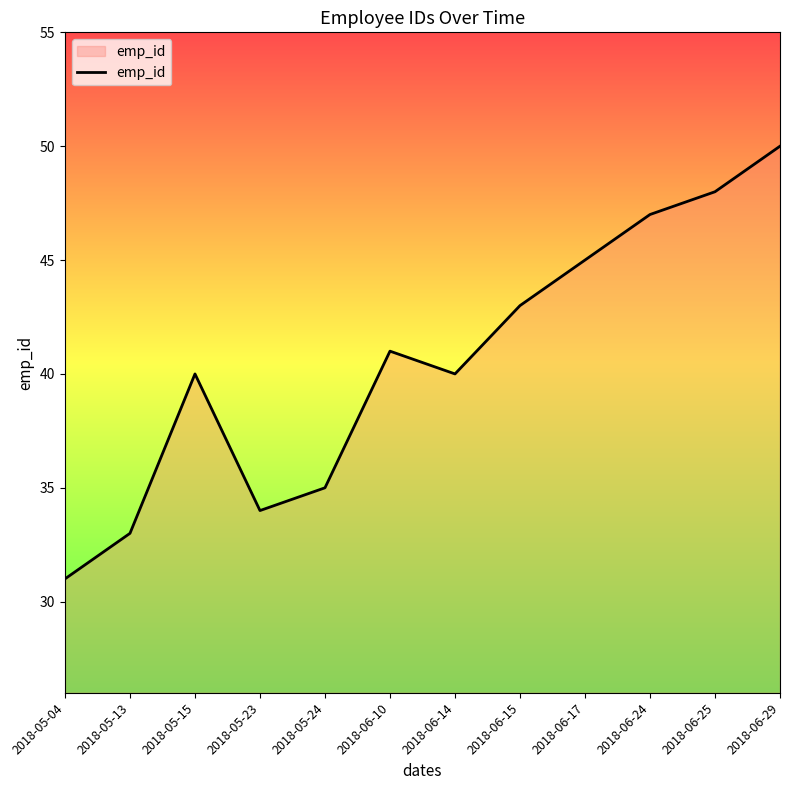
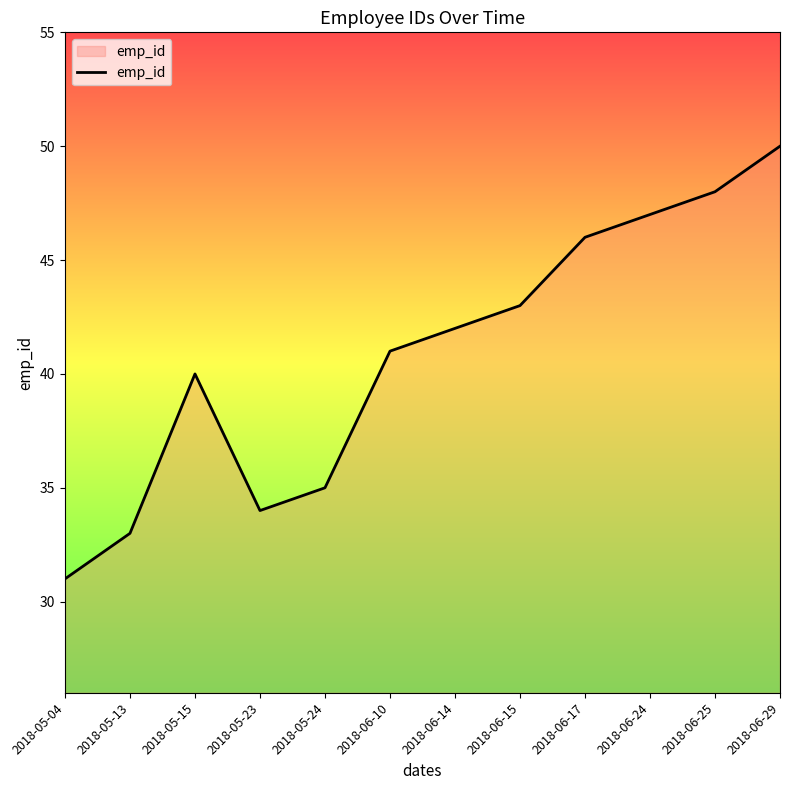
2018-06-14: 40 -> 42
2018-06-17: 45 -> 46
